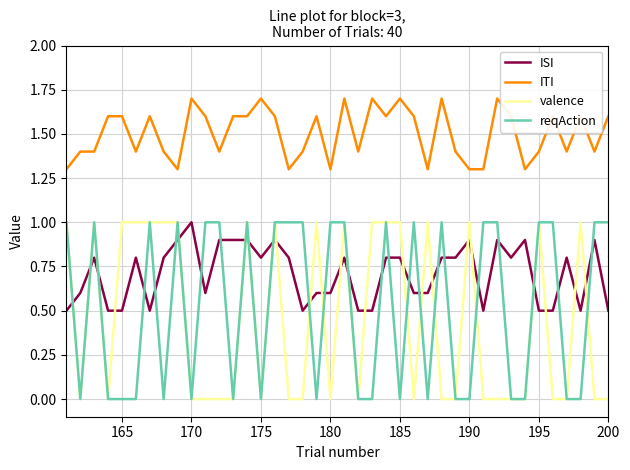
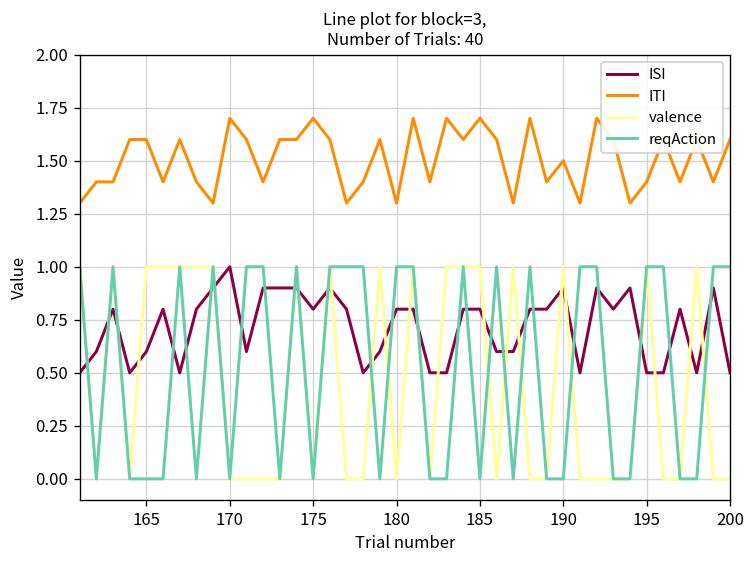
ISI, 165: 0.5 -> 0.6
ISI, 180: 0.6 -> 0.8
ITI, 190: 1.3 -> 1.5
